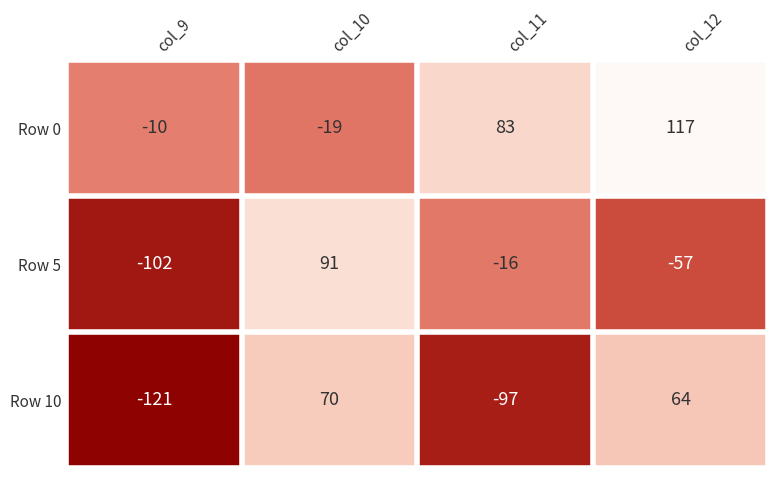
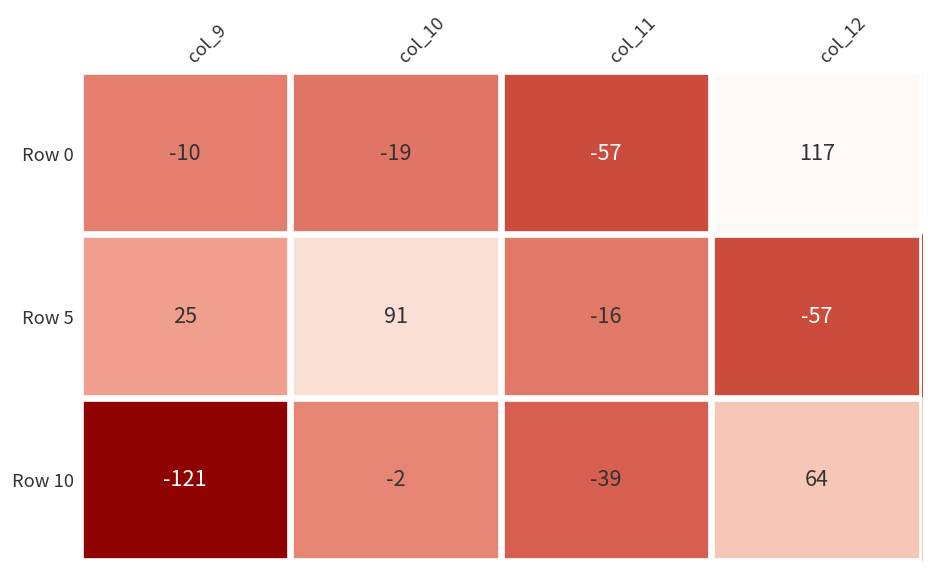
Row 0, col_11: 83 -> -57
Row 5, col_9: -102 -> 25
Row 10, col_10: 70 -> -2
Row 10, col_11: -97 -> -39
